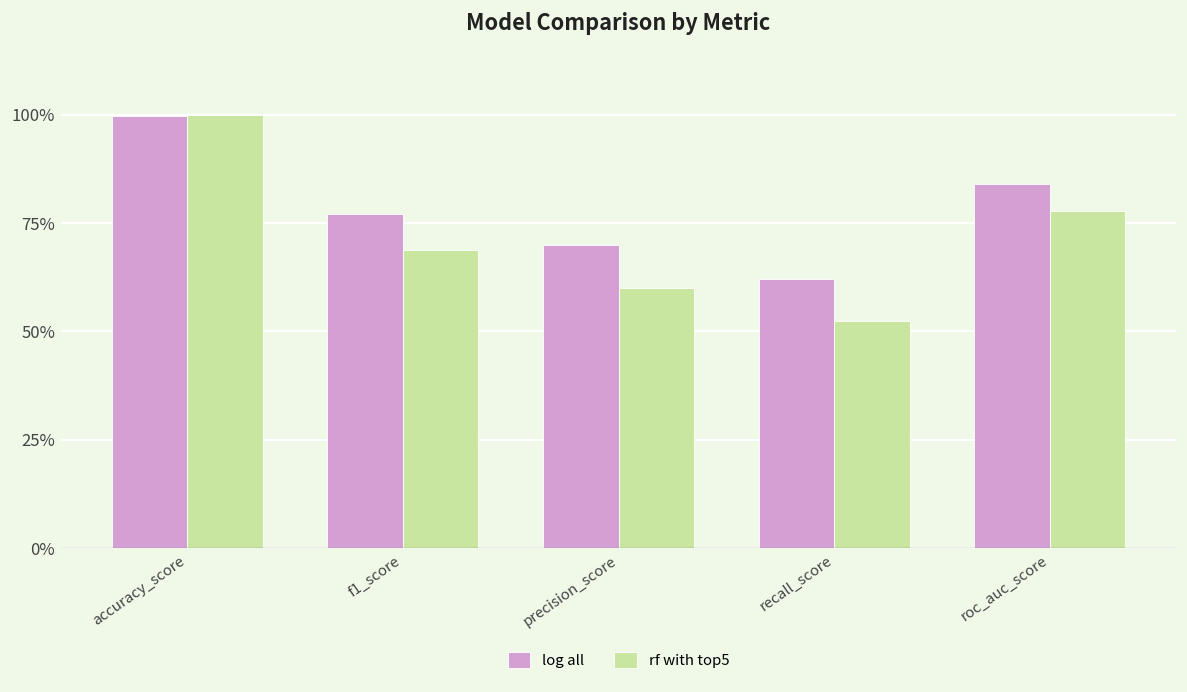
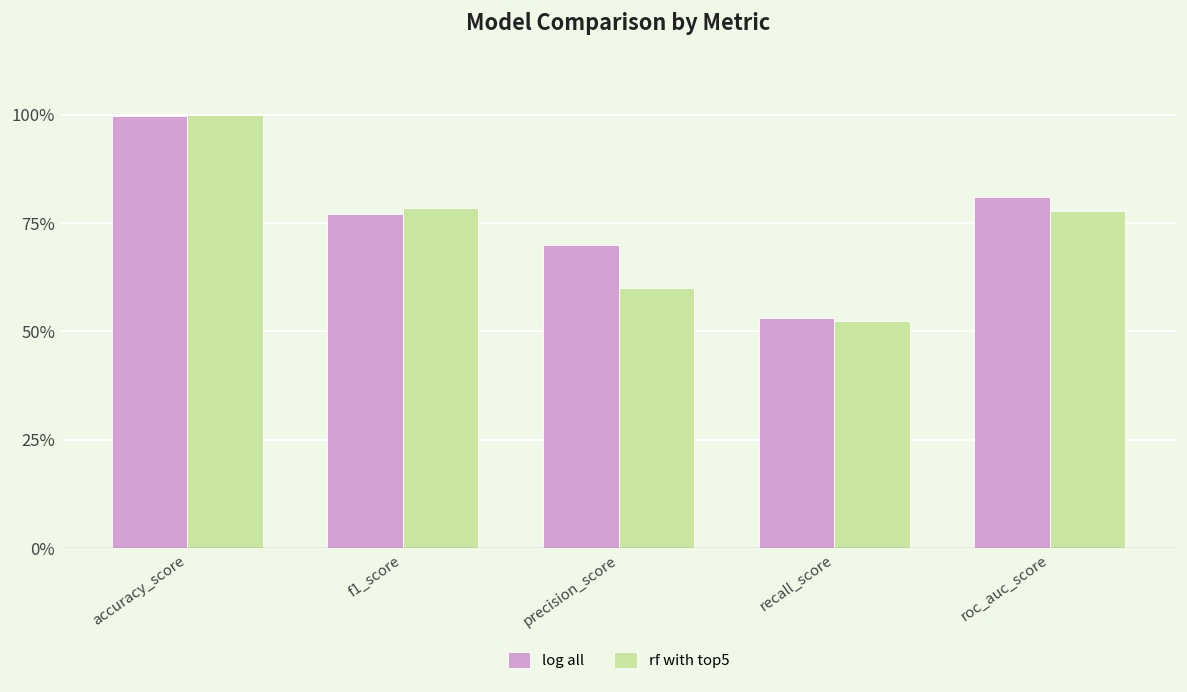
rf with top5, f1_score: 69% -> 79%
log all, recall_score: 62% -> 53%
log all, roc_auc_score: 84% -> 81%
